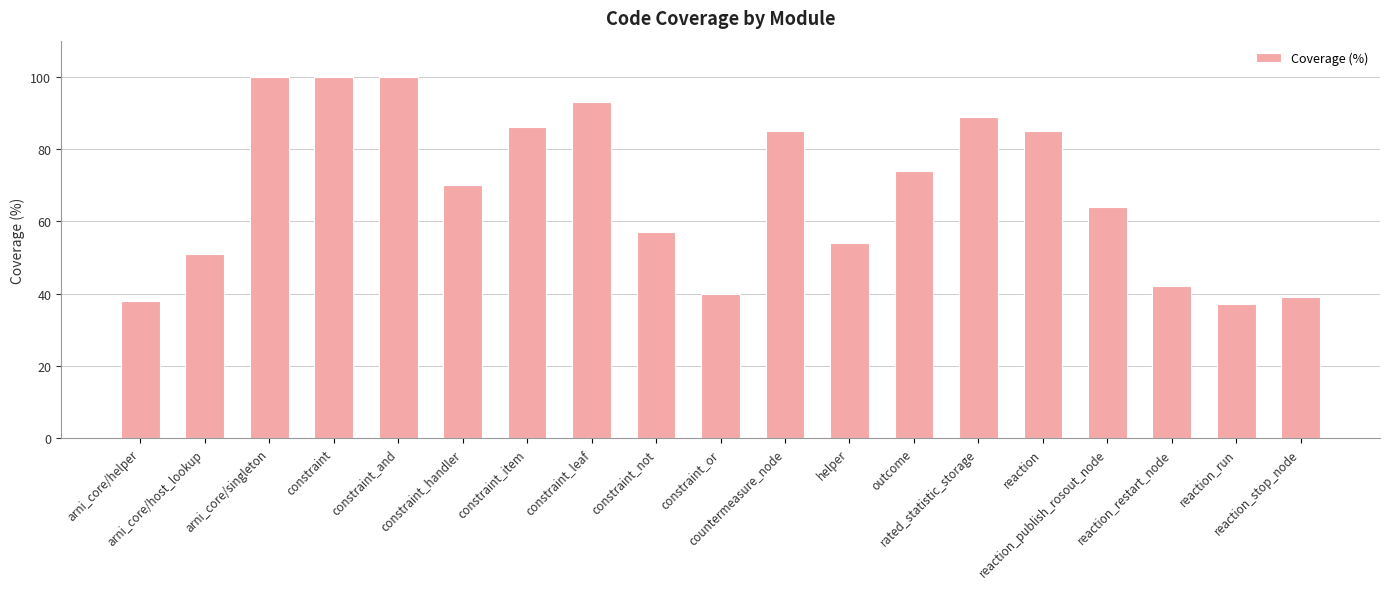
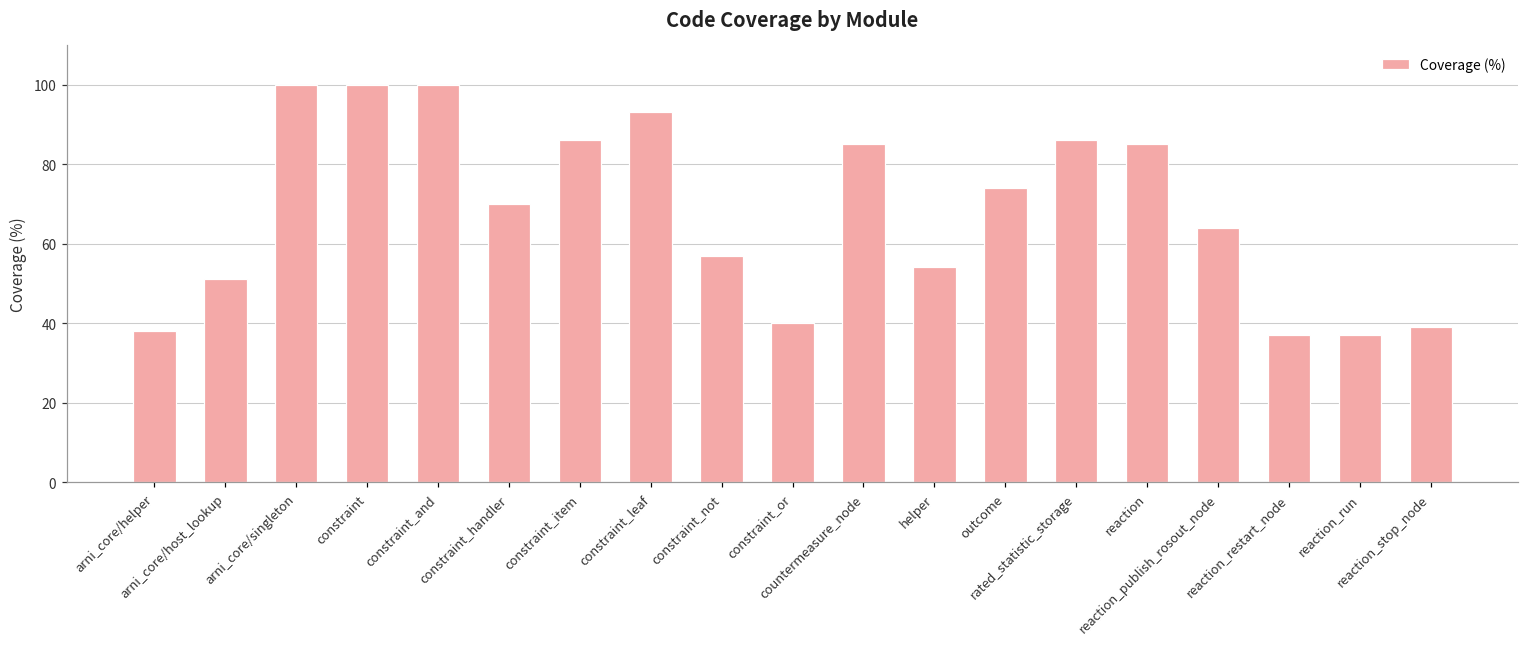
rated_statistic_storage: 89 -> 86
reaction_restart_node: 42 -> 37
